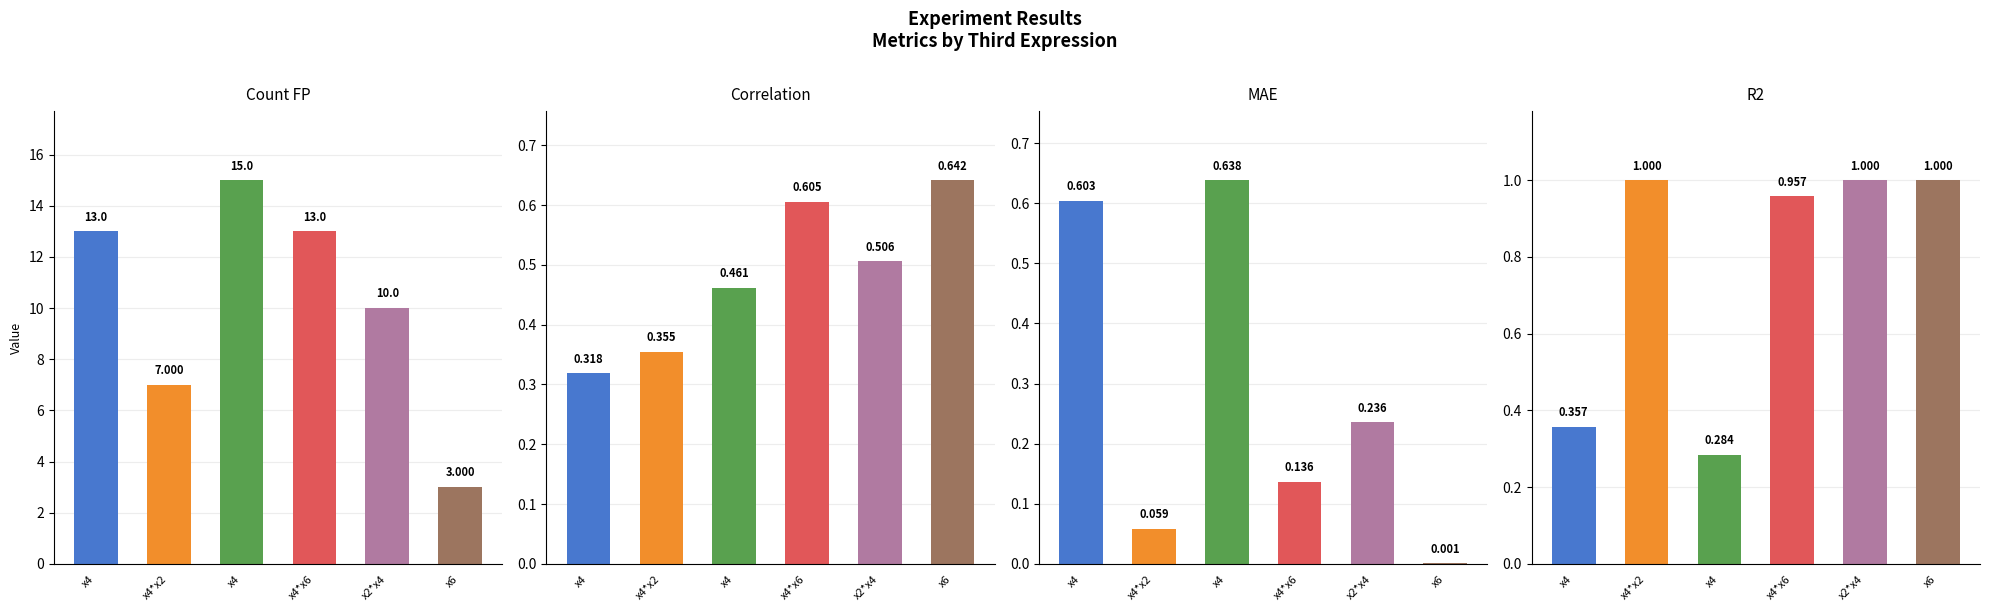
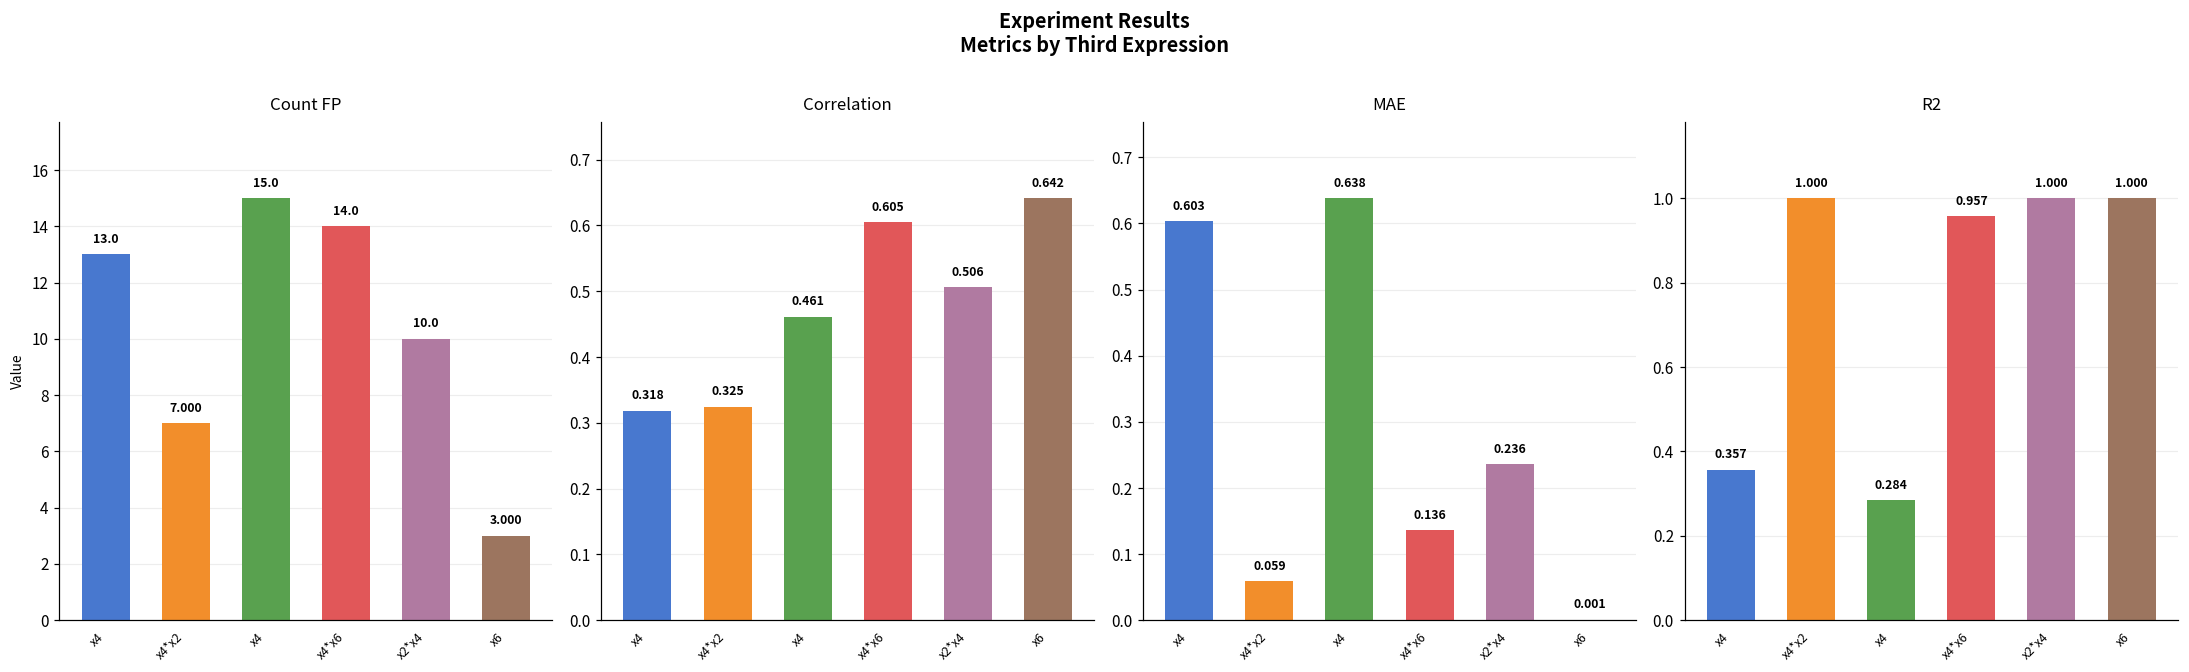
Count FP, x4*x6: 13.0 -> 14.0
Correlation, x4*x2: 0.355 -> 0.325
